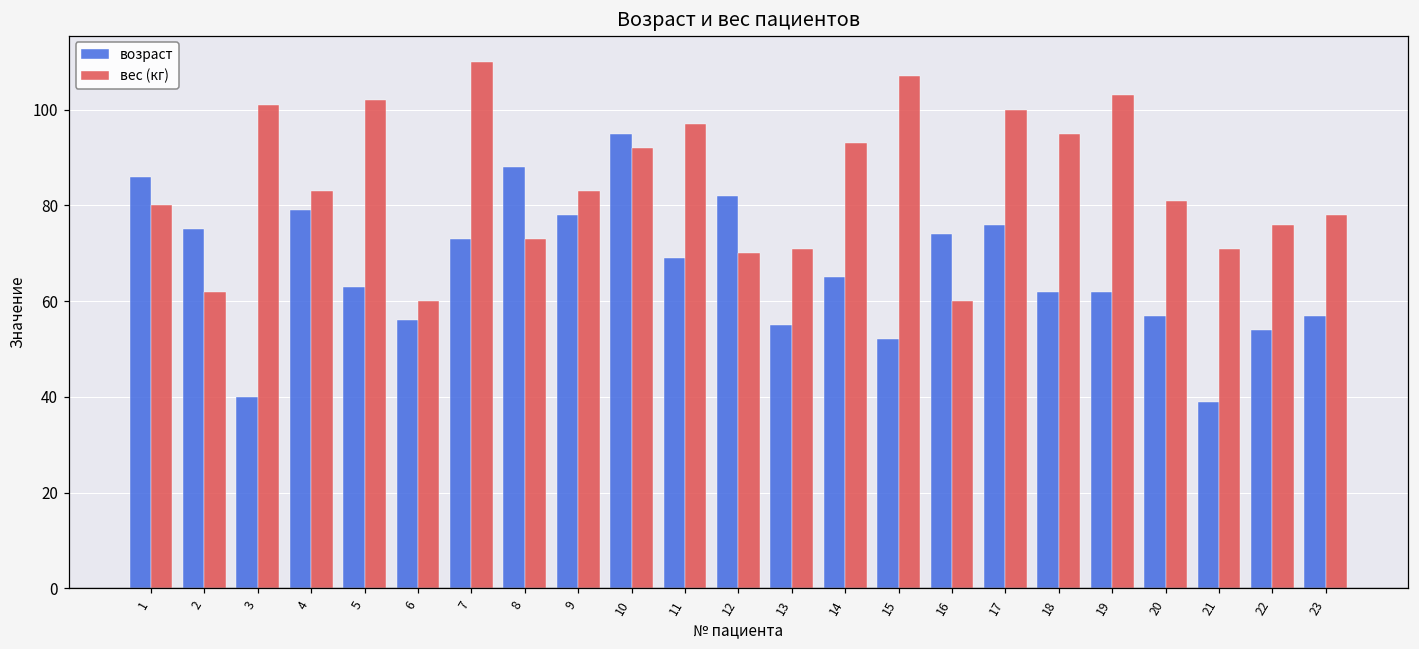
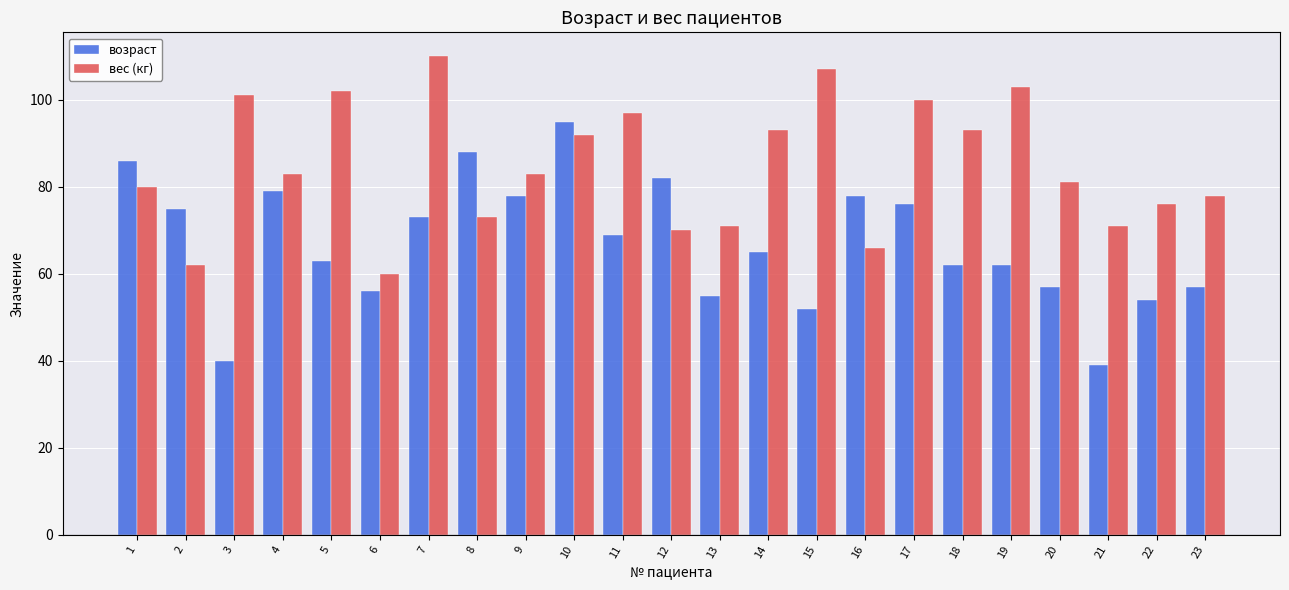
возраст, 16: 74 -> 78
вес (кг), 16: 60 -> 66
вес (кг), 18: 95 -> 93
